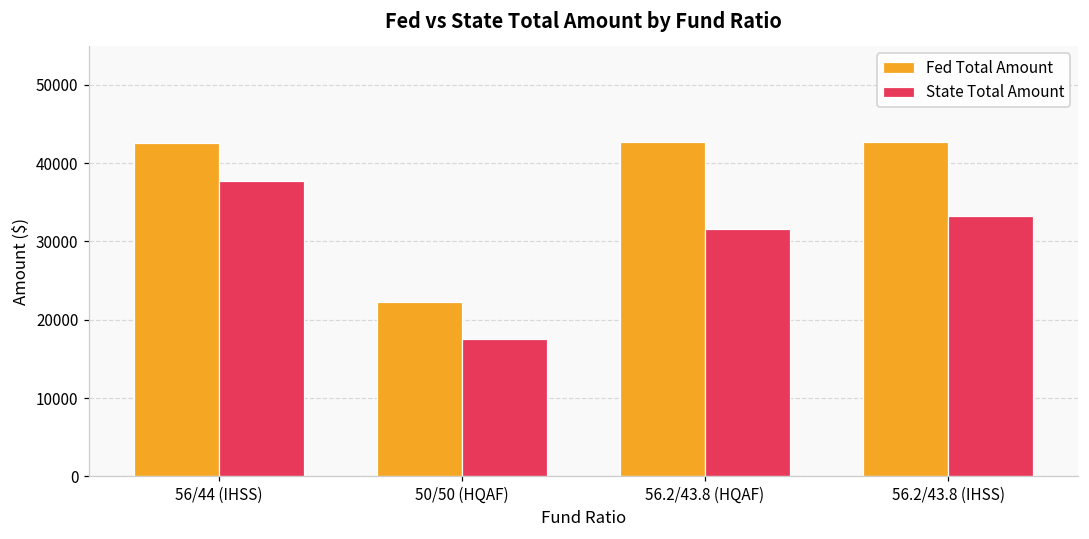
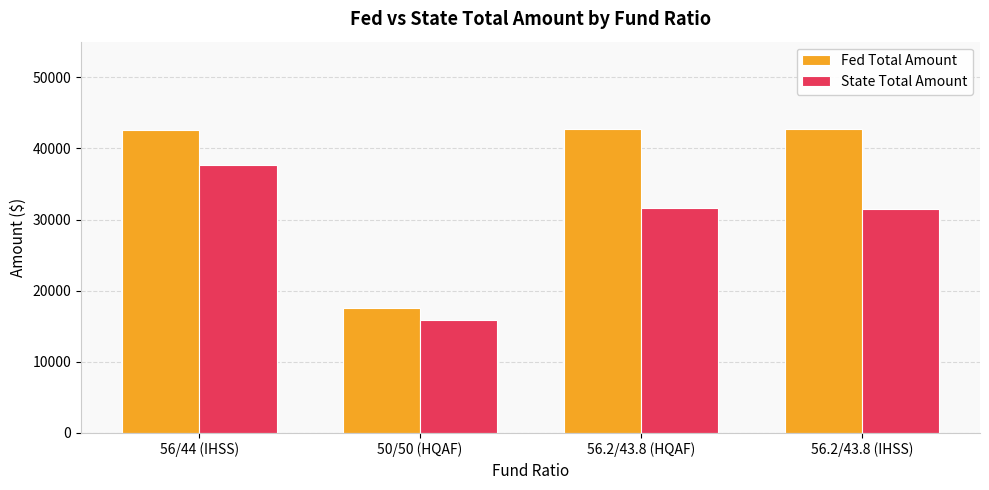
Fed Total Amount, 50/50 (HQAF): 22000 -> 18000
State Total Amount, 50/50 (HQAF): 18000 -> 16000
State Total Amount, 56.2/43.8 (IHSS): 33000 -> 31000
